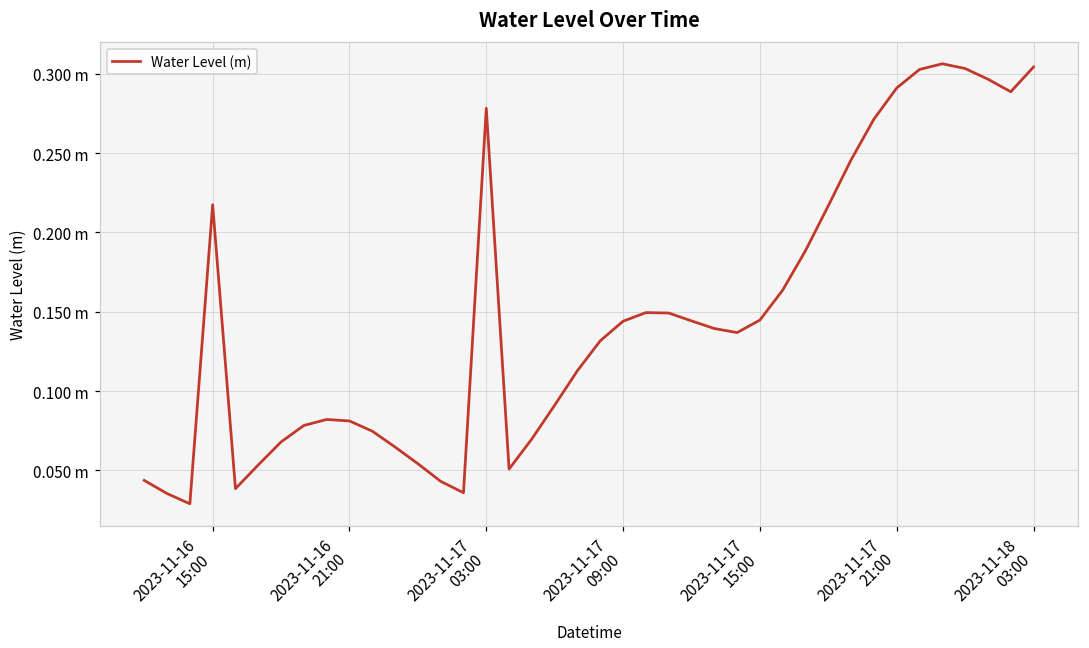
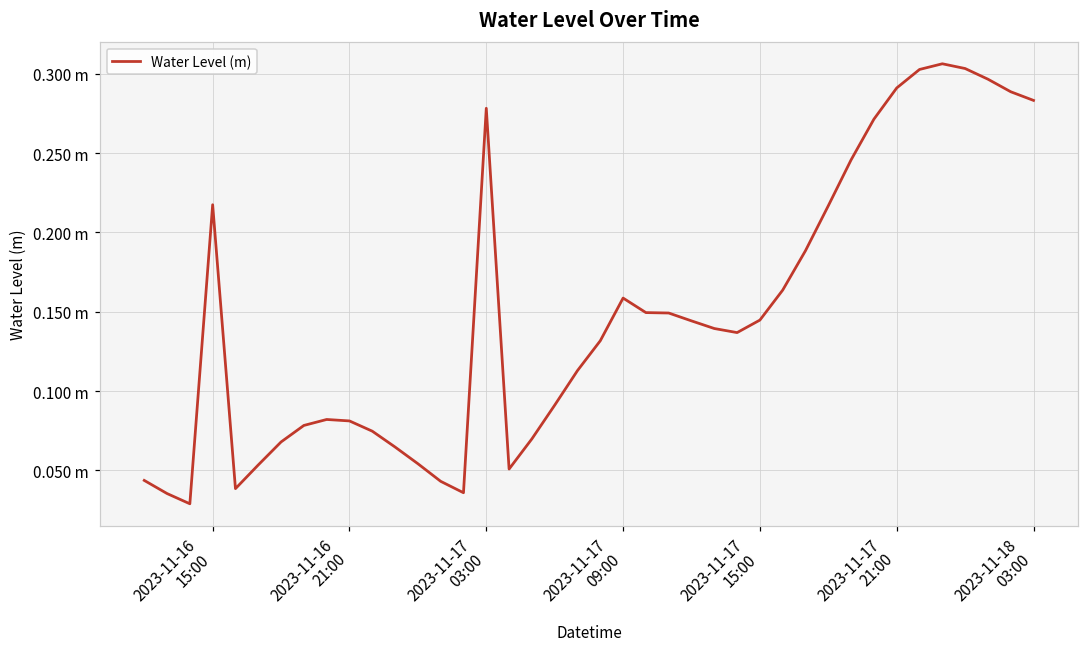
2023-11-17 09:00: 0.144 m -> 0.159 m
2023-11-18 03:00: 0.304 m -> 0.283 m
